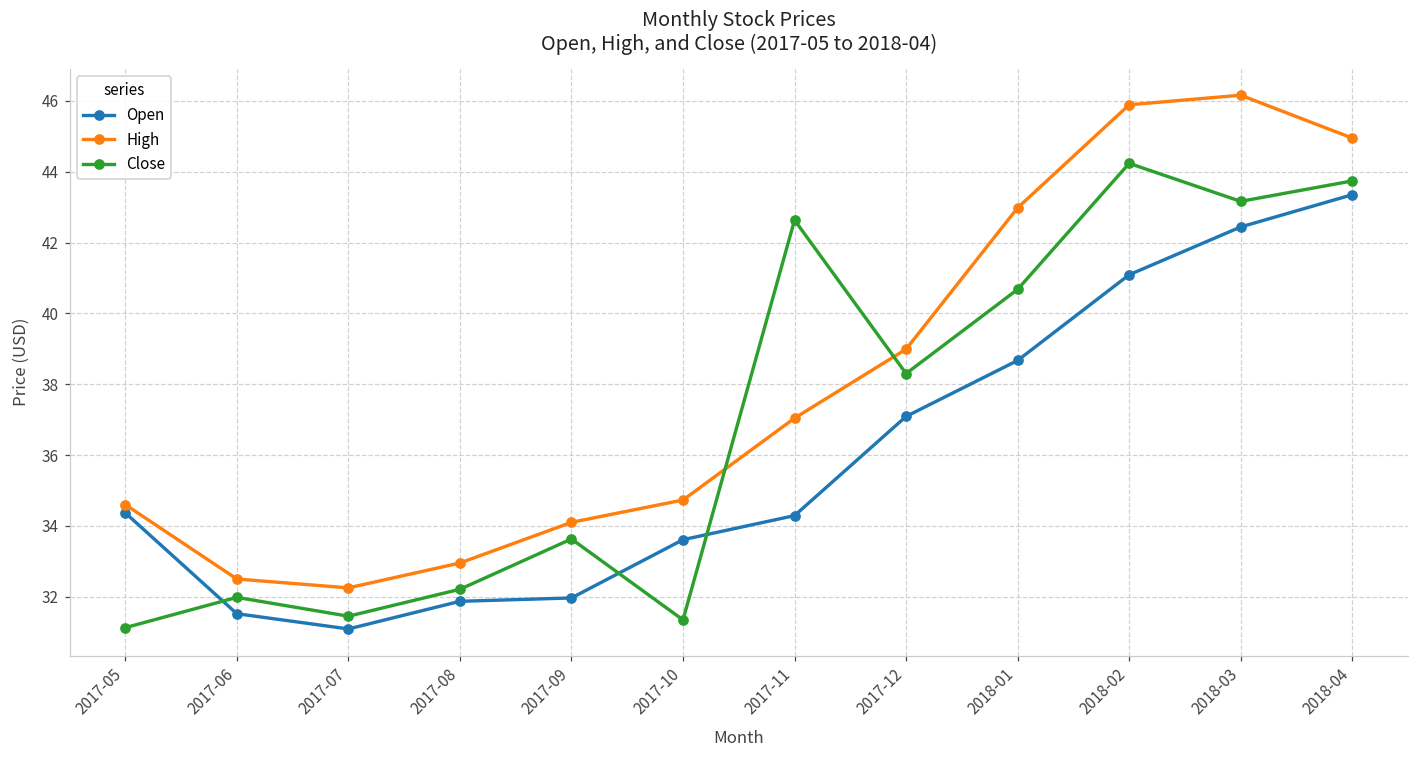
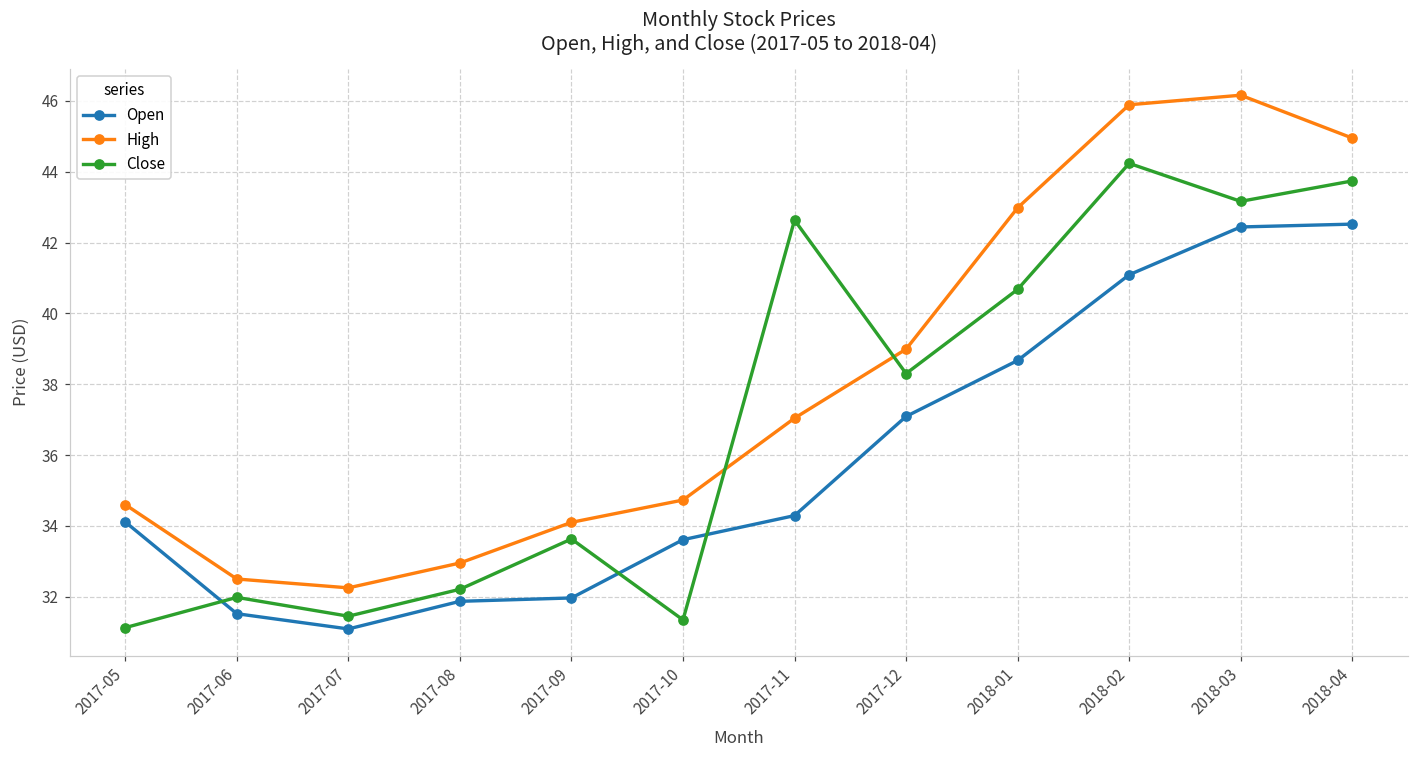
Open, 2017-05: 34.4 -> 34.1
Open, 2018-04: 43.4 -> 42.5
